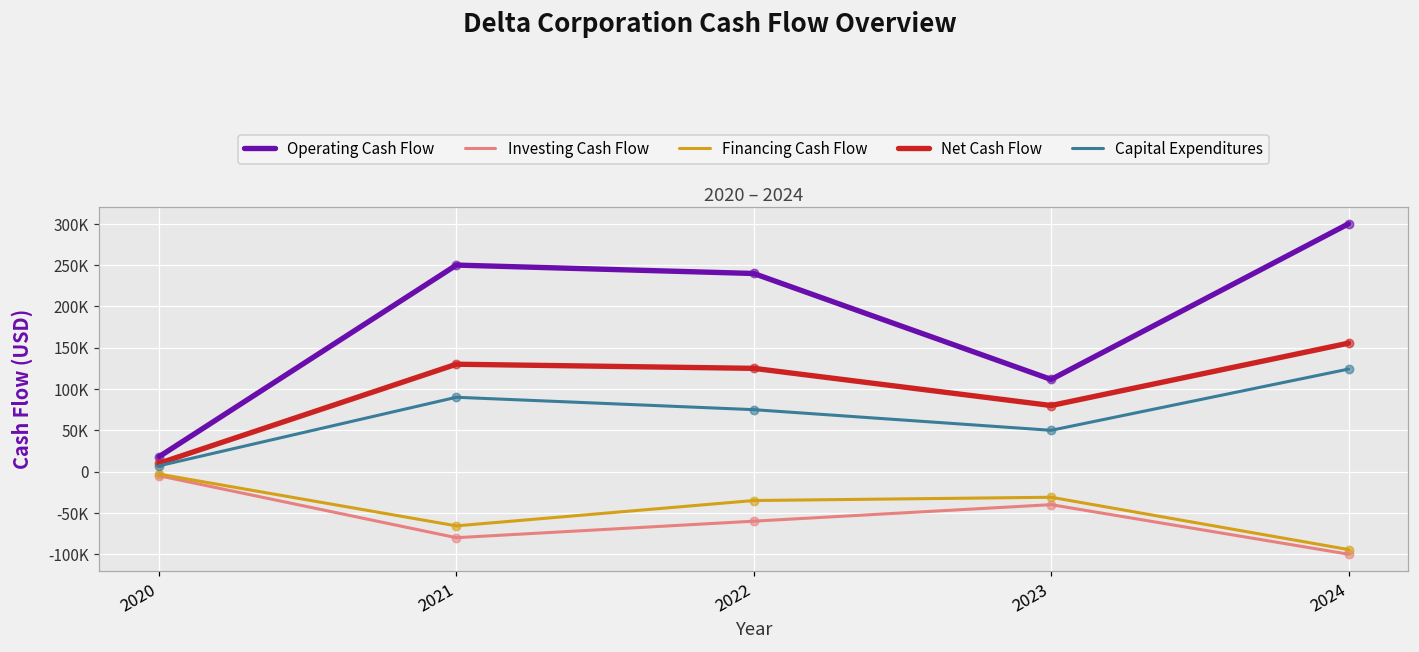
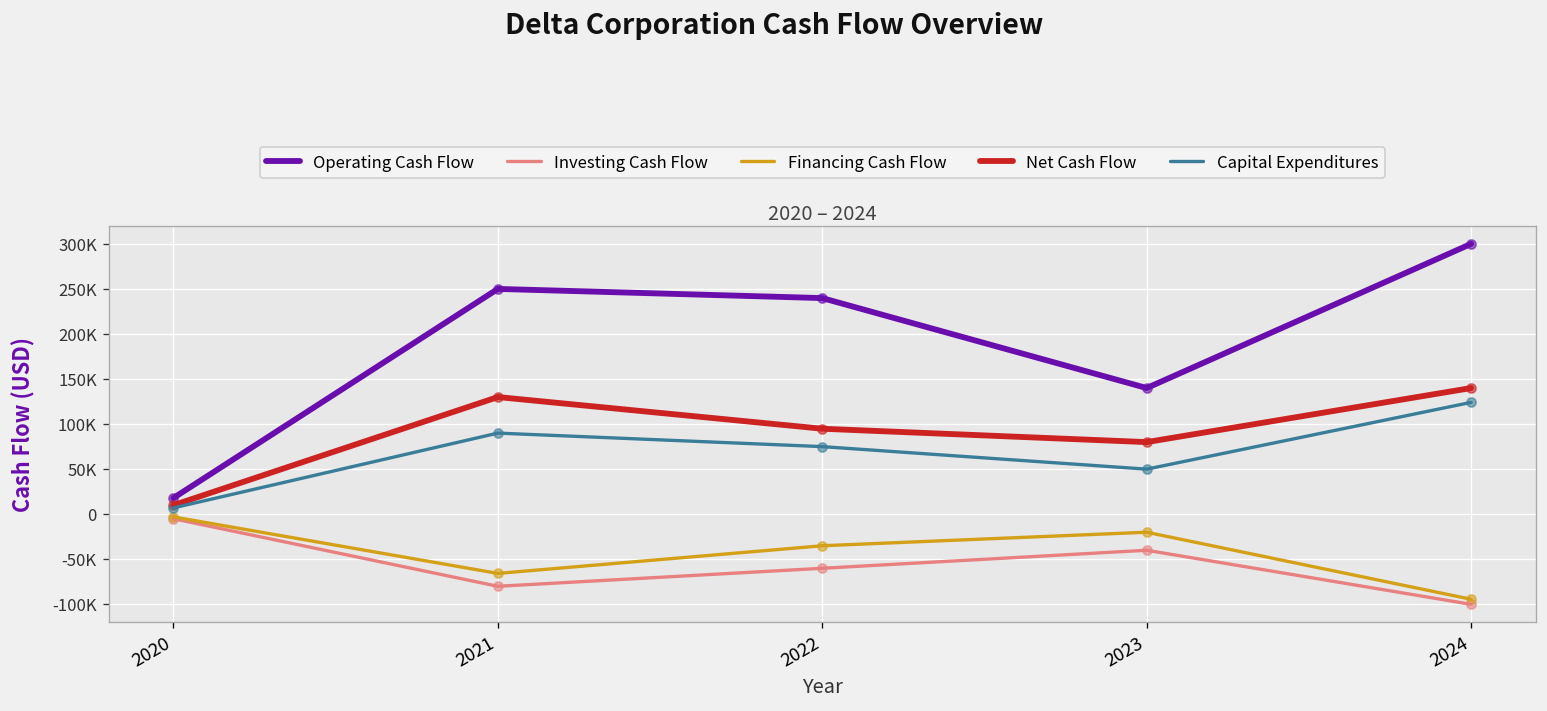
Net Cash Flow, 2022: 130000 -> 90000
Operating Cash Flow, 2023: 110000 -> 140000
Financing Cash Flow, 2023: -30000 -> -20000
Net Cash Flow, 2024: 160000 -> 140000
